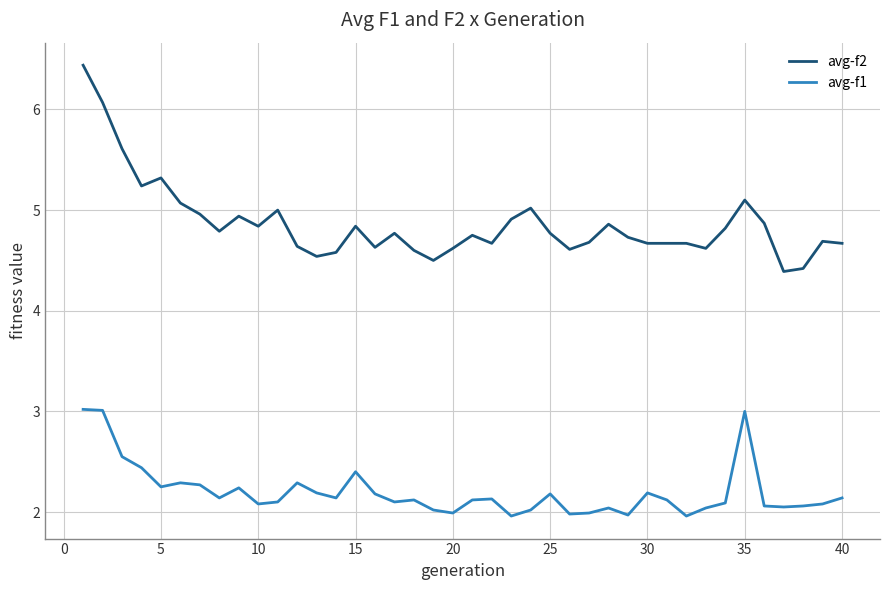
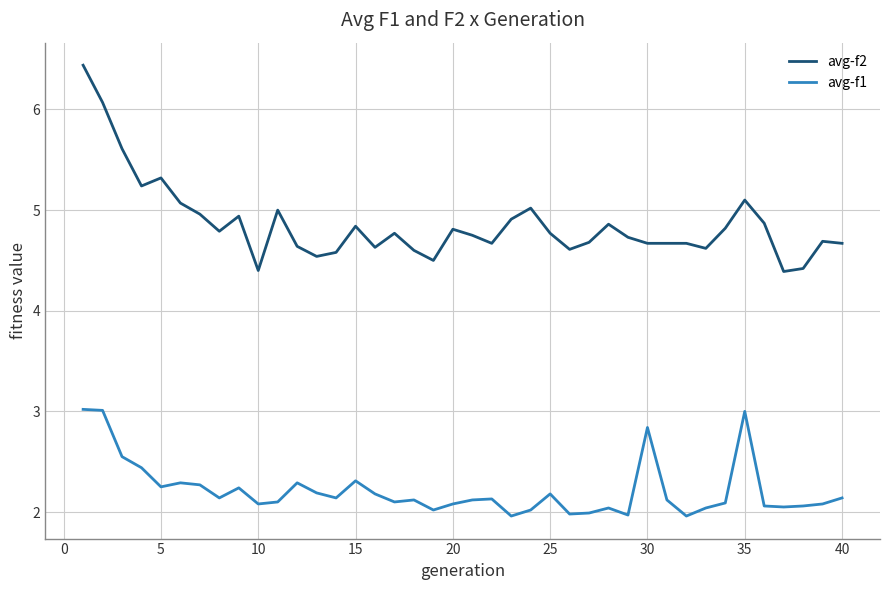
avg-f2, 10: 4.84 -> 4.40
avg-f1, 15: 2.40 -> 2.31
avg-f2, 20: 4.62 -> 4.81
avg-f1, 20: 1.99 -> 2.08
avg-f1, 30: 2.19 -> 2.84
